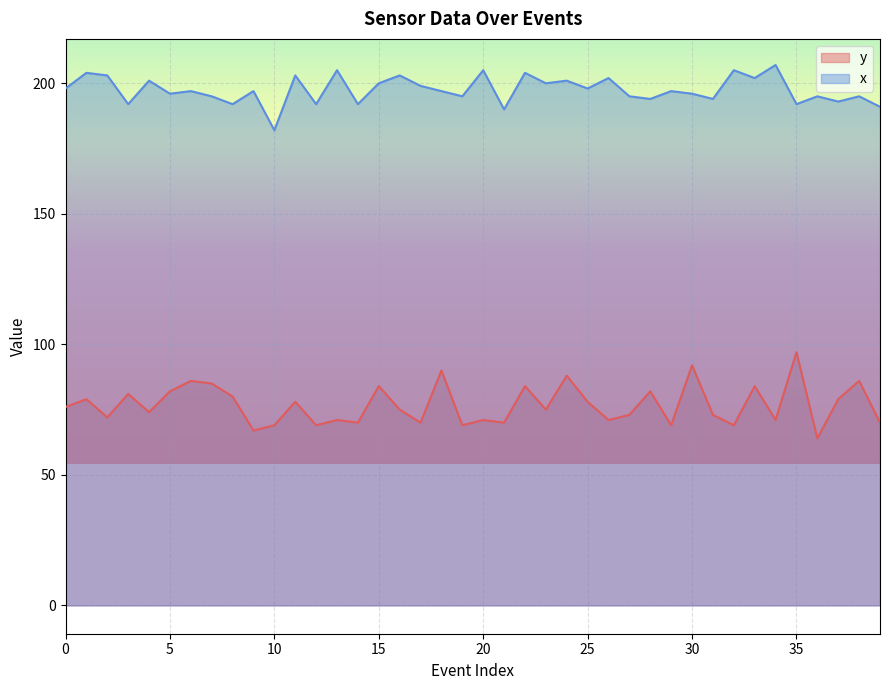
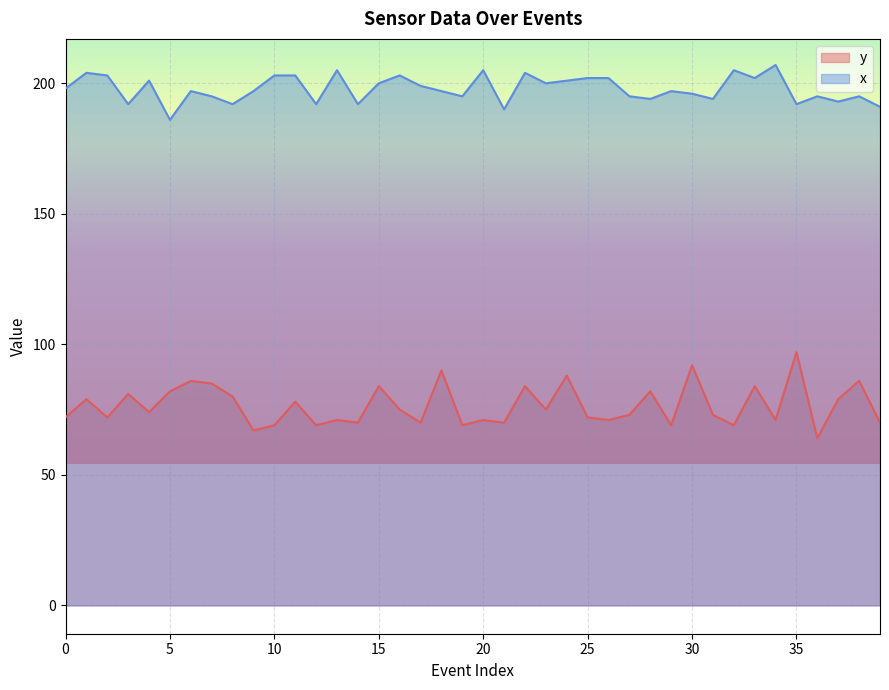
y, 0: 76 -> 72
x, 5: 196 -> 186
x, 10: 182 -> 203
y, 25: 78 -> 72
x, 25: 198 -> 202
